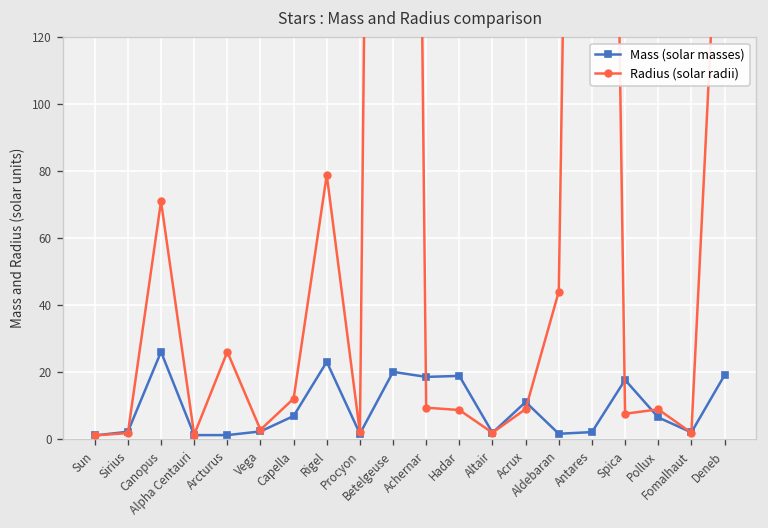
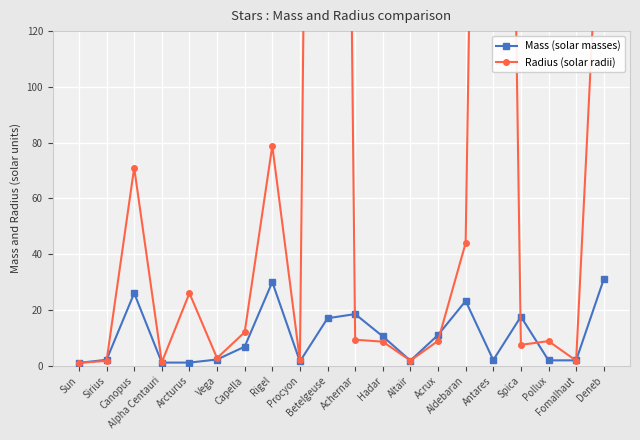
Mass (solar masses), Rigel: 23 -> 30
Mass (solar masses), Betelgeuse: 20 -> 17
Mass (solar masses), Hadar: 19 -> 11
Mass (solar masses), Aldebaran: 2 -> 23
Mass (solar masses), Pollux: 6 -> 2
Mass (solar masses), Deneb: 19 -> 31
